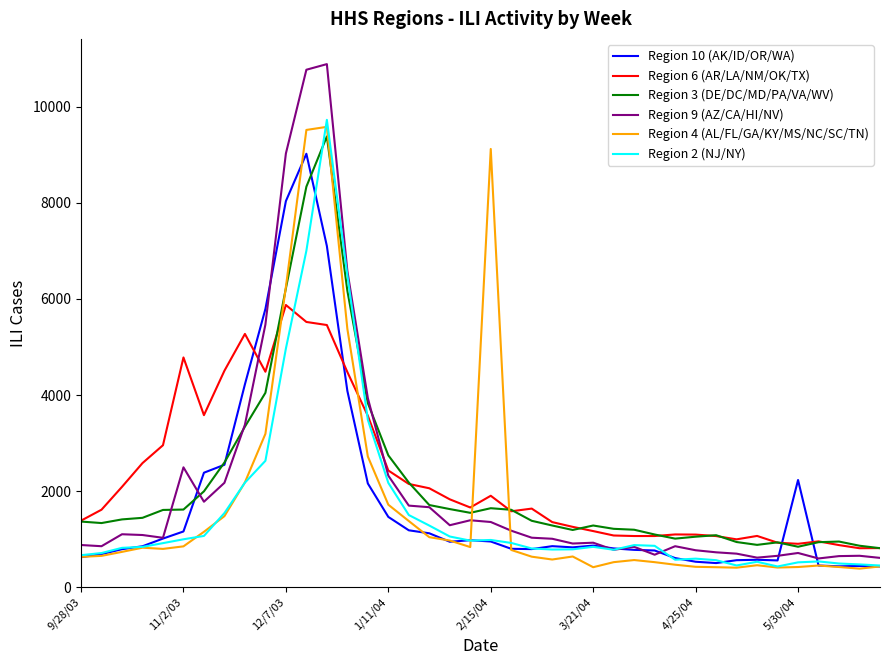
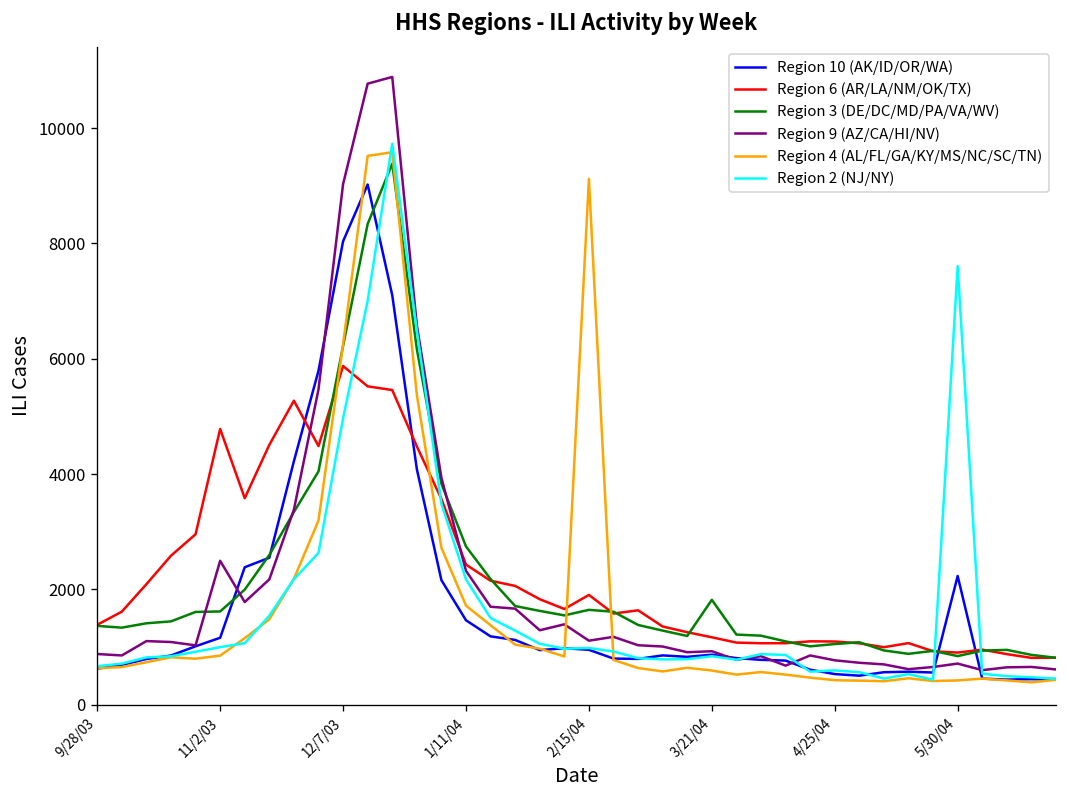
Region 9 (AZ/CA/HI/NV), 2/15/04: 1400 -> 1100
Region 3 (DE/DC/MD/PA/VA/WV), 3/21/04: 1300 -> 1800
Region 4 (AL/FL/GA/KY/MS/NC/SC/TN), 3/21/04: 400 -> 600
Region 2 (NJ/NY), 5/30/04: 500 -> 7600
